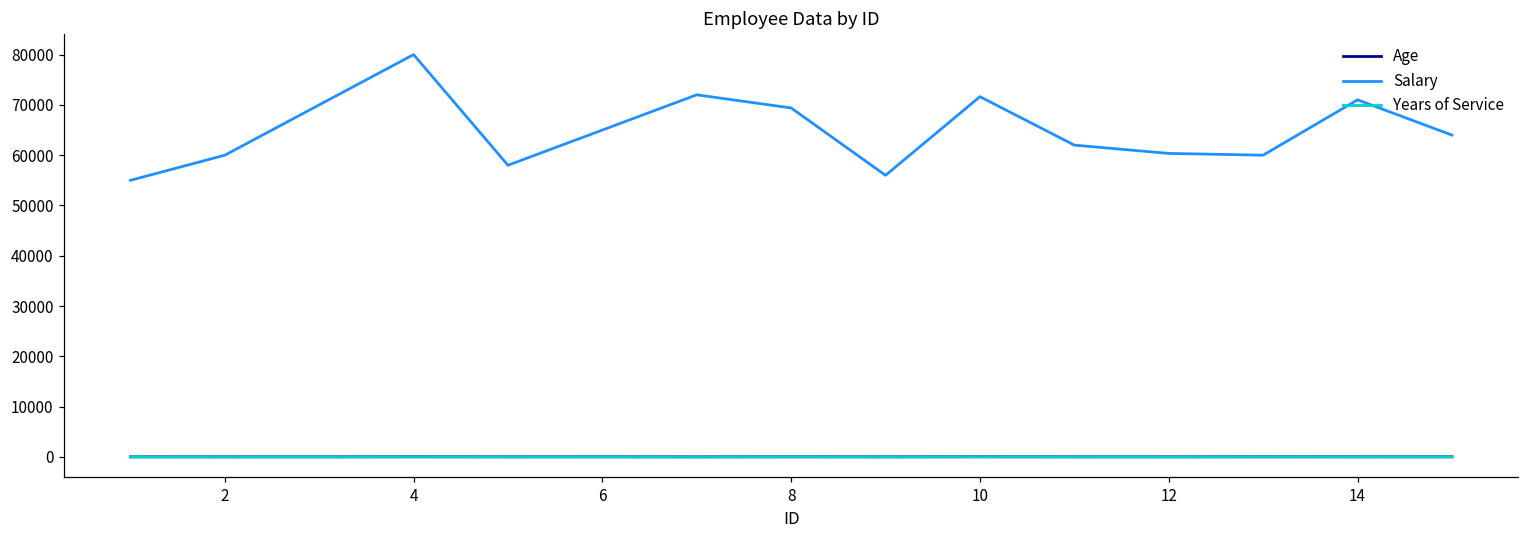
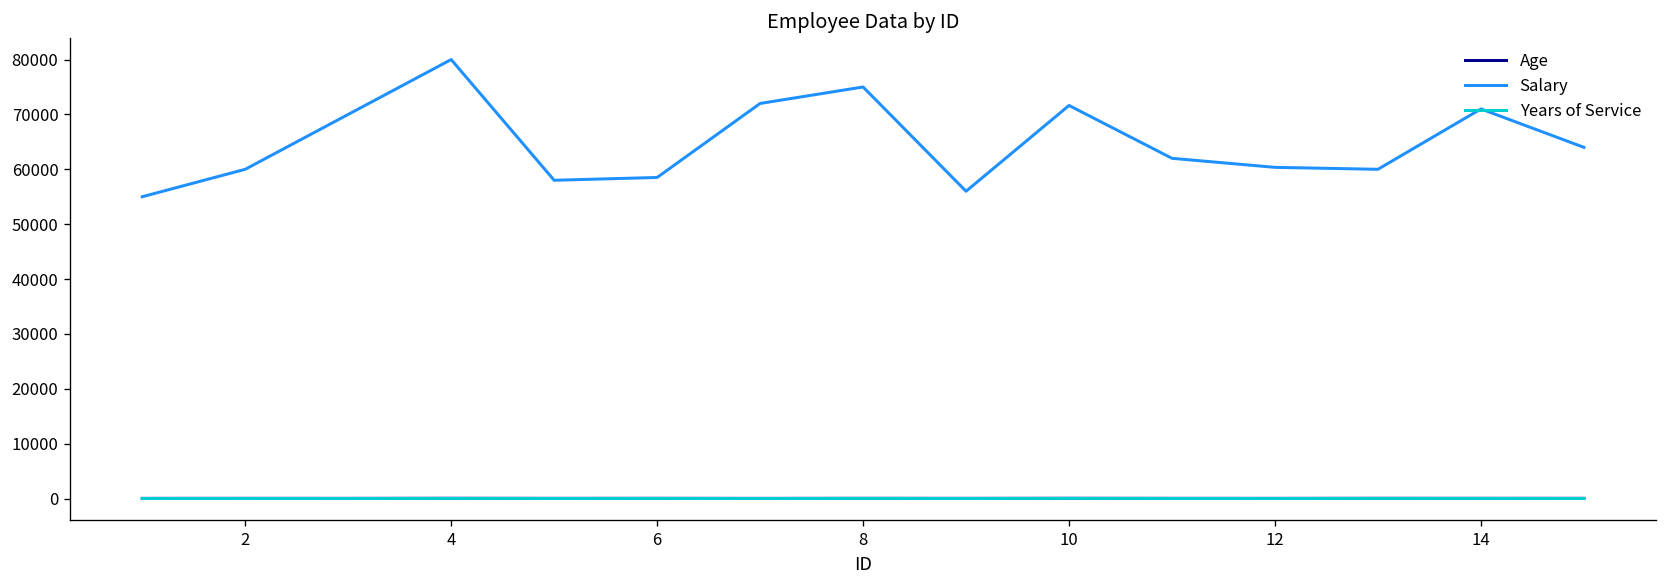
Salary, 6: 65000 -> 59000
Salary, 8: 69000 -> 75000
